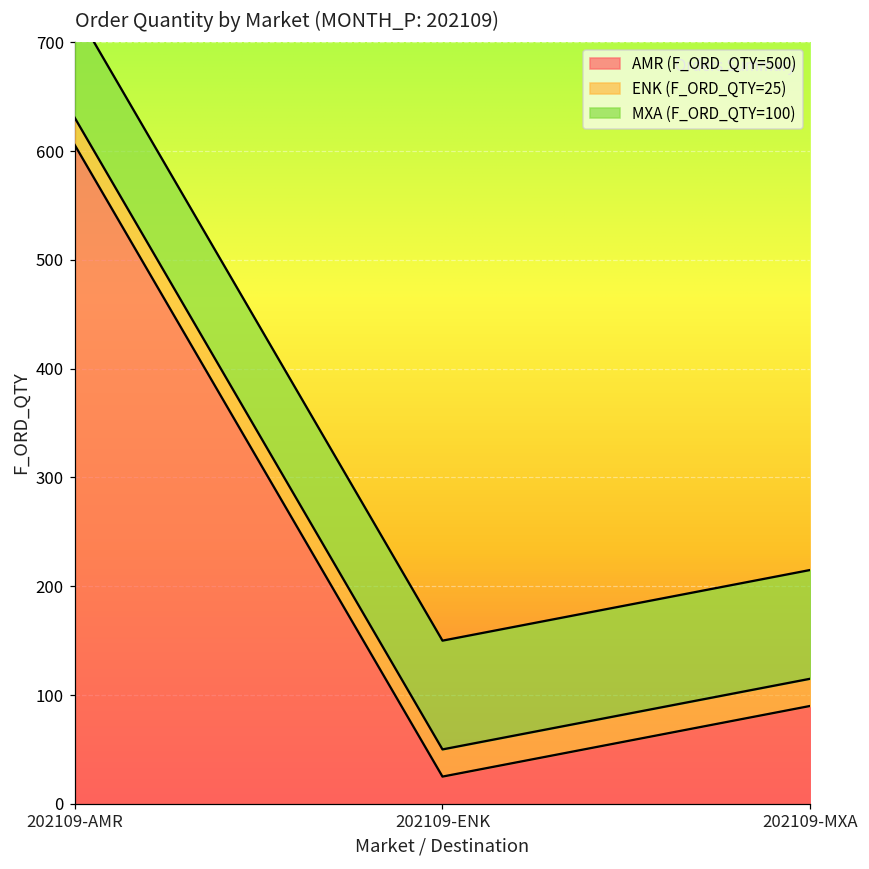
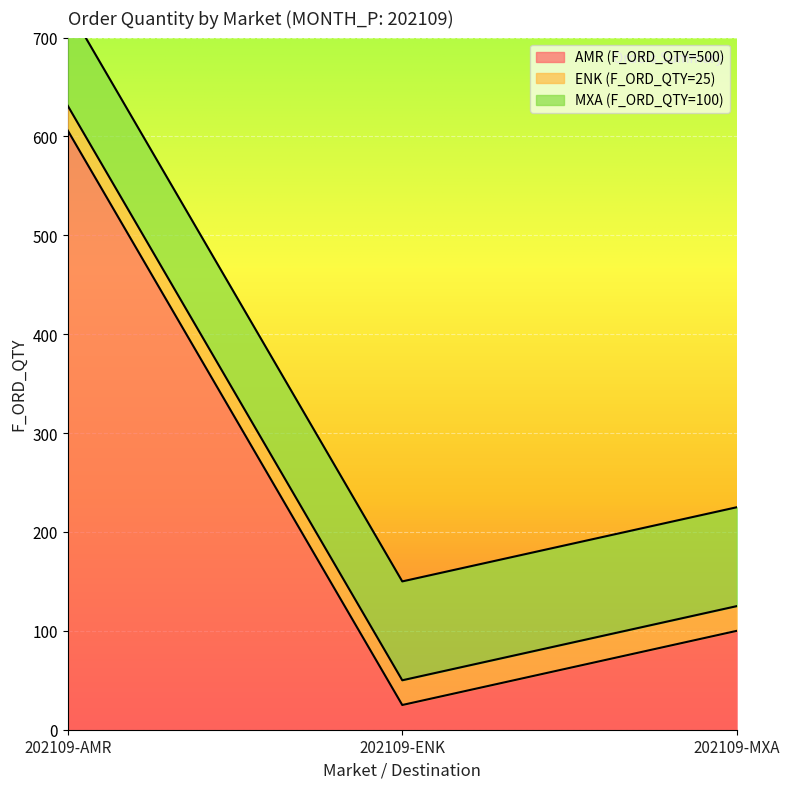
AMR (F_ORD_QTY=500), 202109-MXA: 90 -> 100
